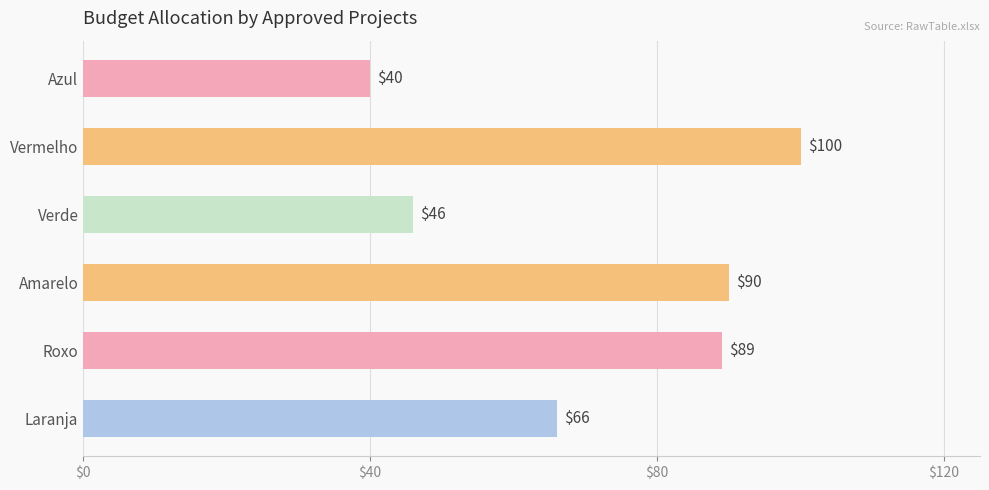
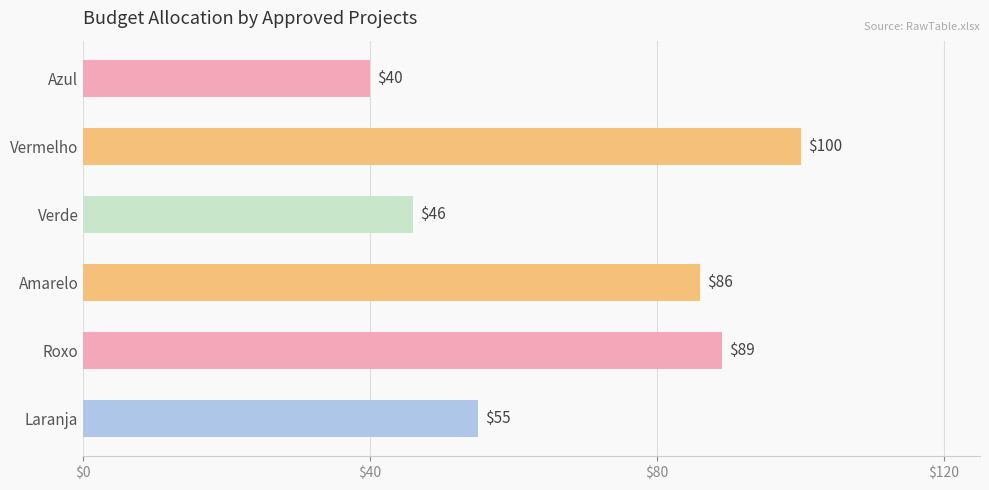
Amarelo: $90 -> $86
Laranja: $66 -> $55
